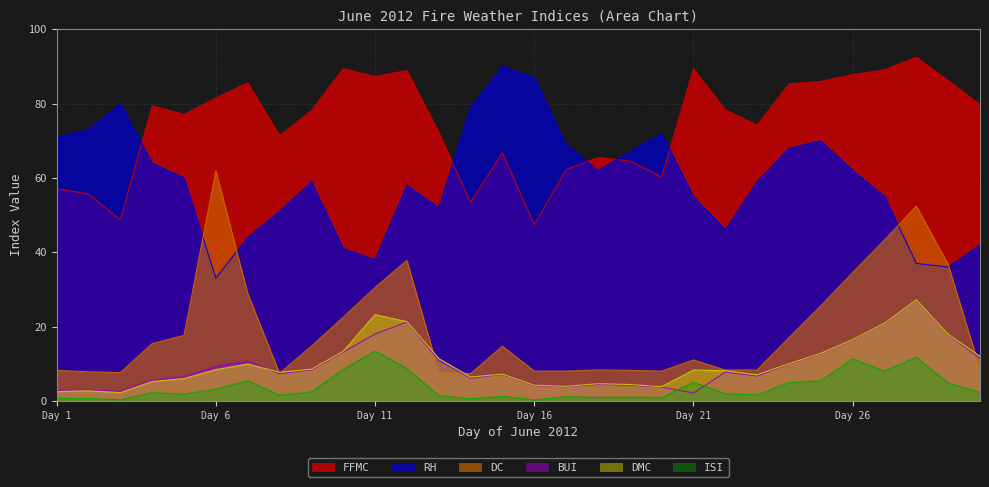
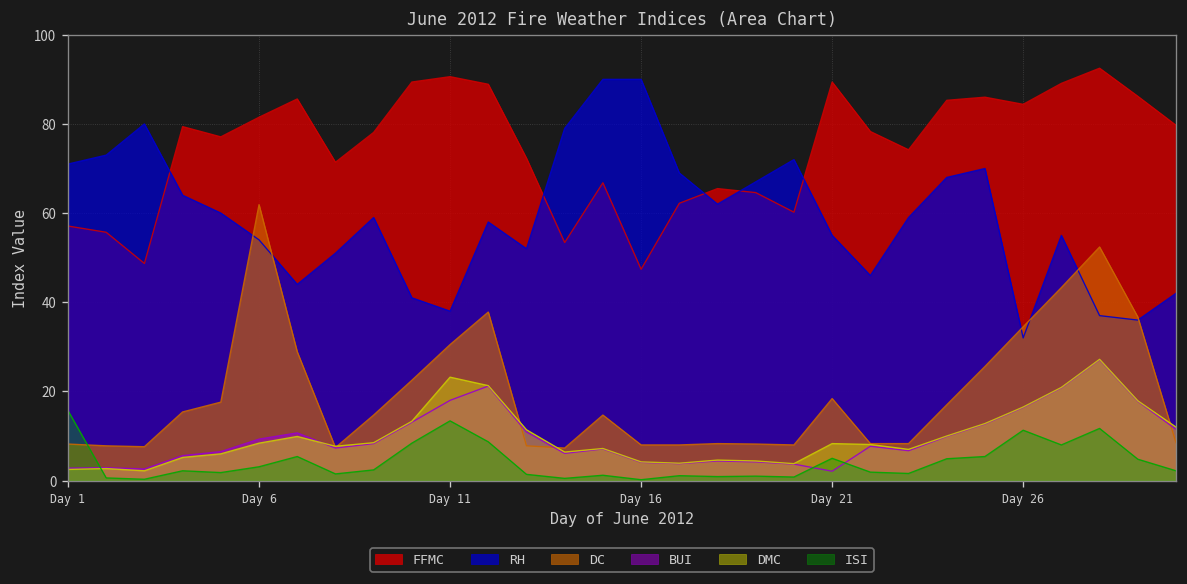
ISI, Day 1: 1 -> 16
RH, Day 6: 33 -> 54
FFMC, Day 11: 87 -> 91
RH, Day 16: 87 -> 90
DC, Day 21: 11 -> 18
FFMC, Day 26: 88 -> 84
RH, Day 26: 62 -> 32
